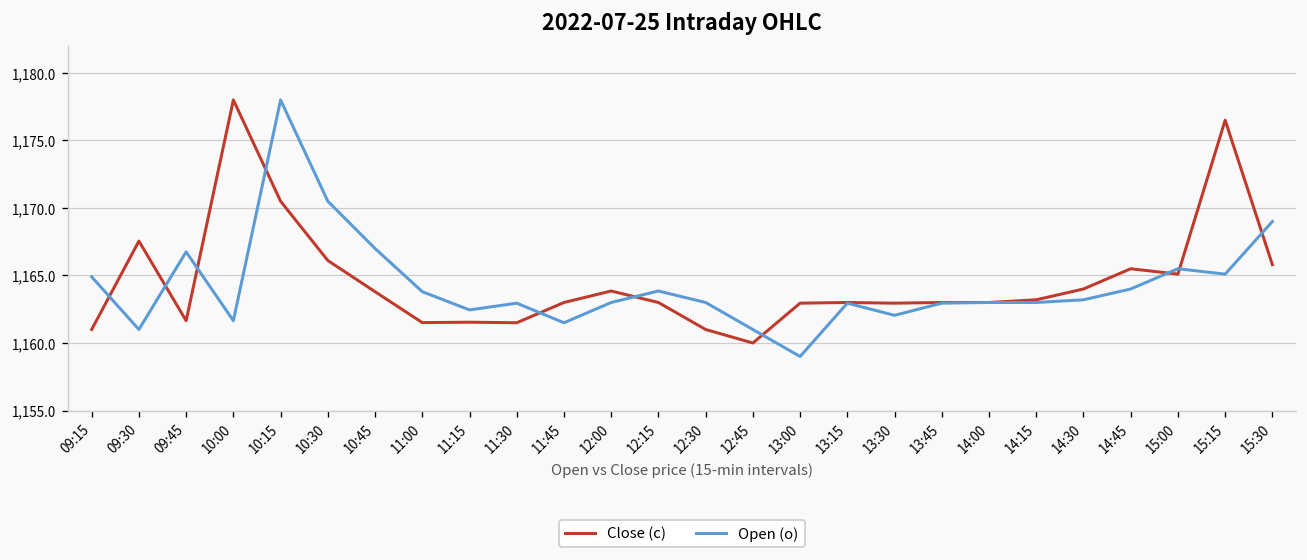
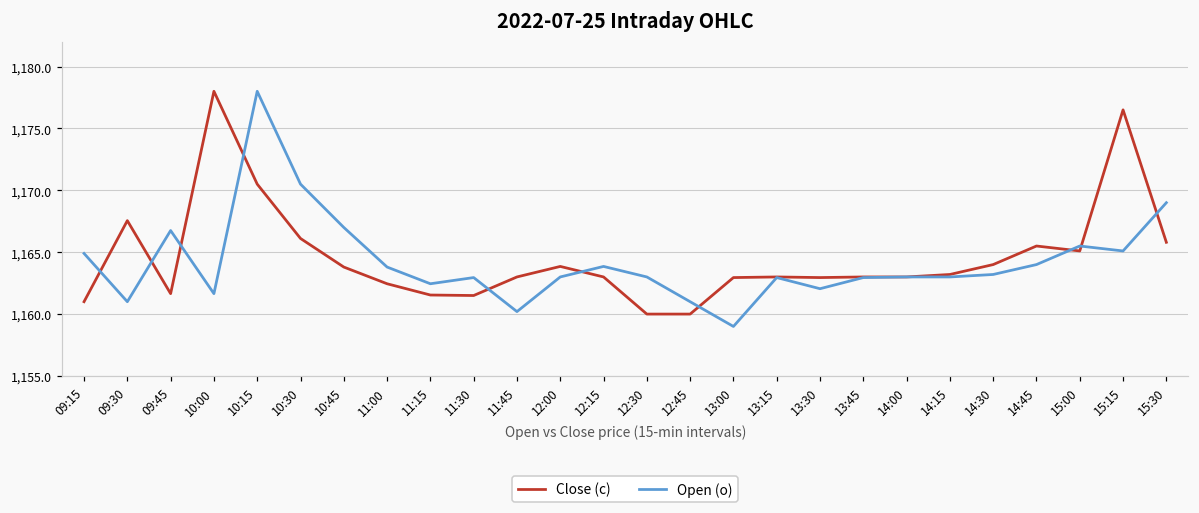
Close (c), 11:00: 1,161.5 -> 1,162.5
Open (o), 11:45: 1,161.5 -> 1,160.2
Close (c), 12:30: 1,161 -> 1,160
